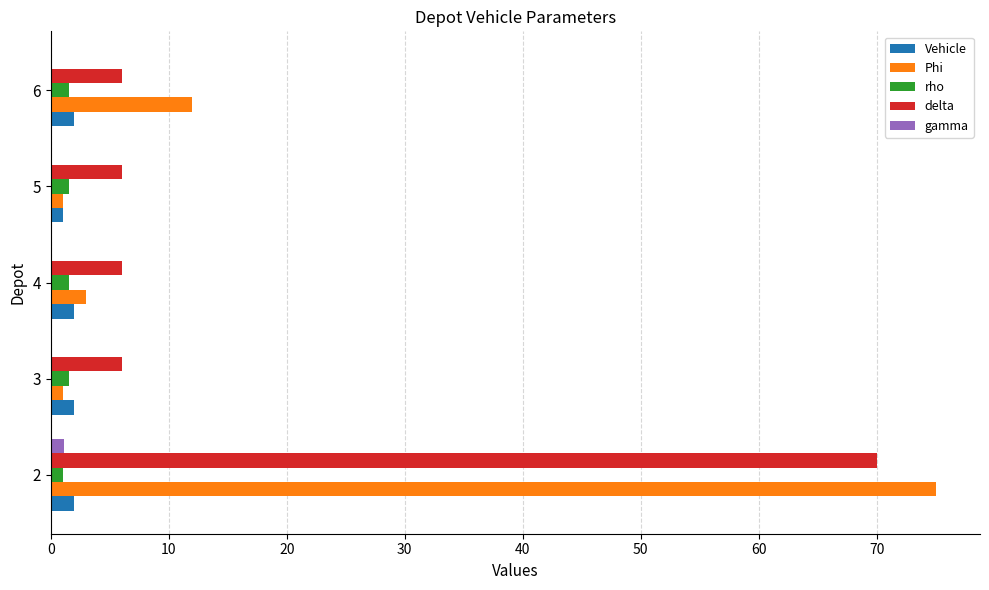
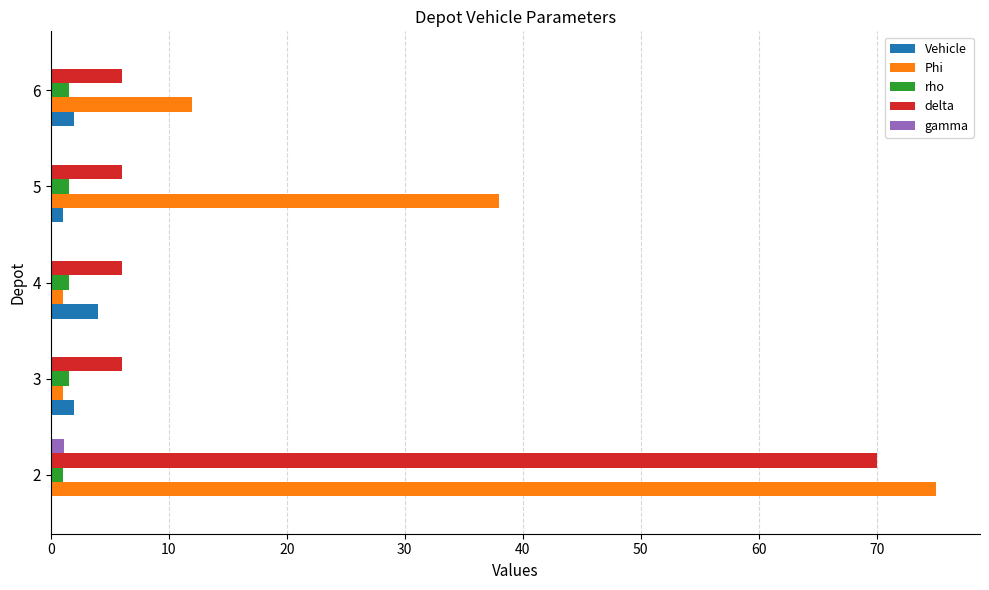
Phi, 5: 1 -> 38
Phi, 4: 3 -> 1
Vehicle, 4: 2 -> 4
Vehicle, 2: 2 -> 0
